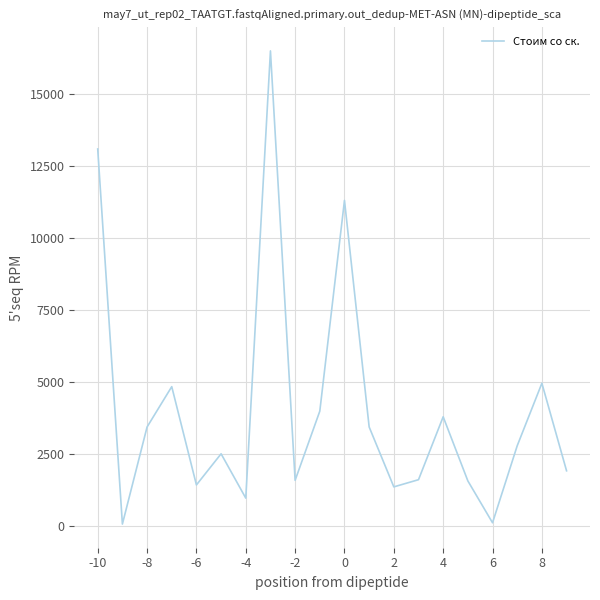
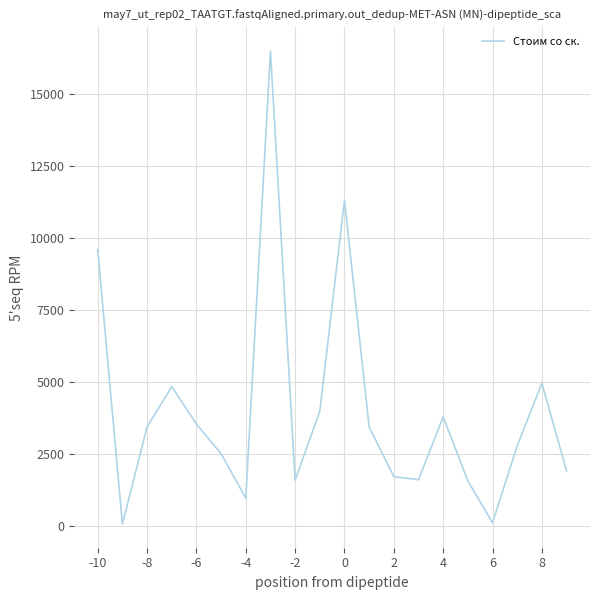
-10: 13100 -> 9600
-6: 1400 -> 3600
2: 1400 -> 1700
